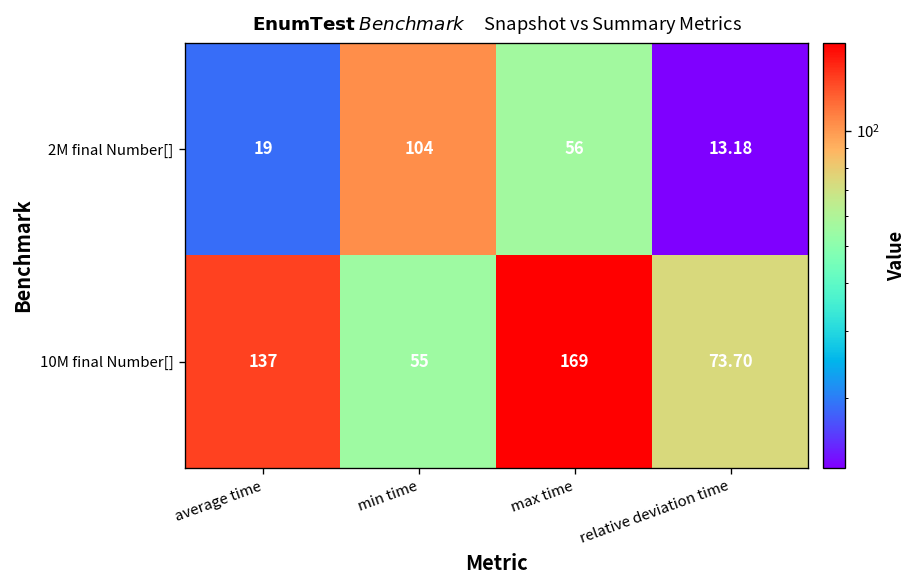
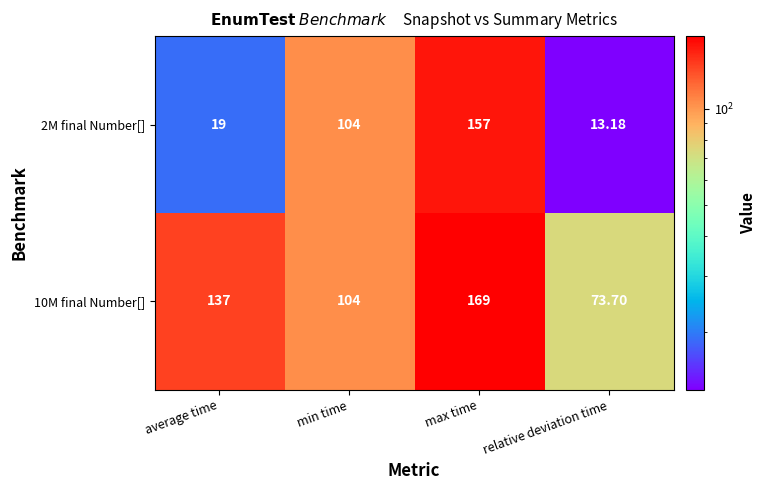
2M final Number[], max time: 56 -> 157
10M final Number[], min time: 55 -> 104
